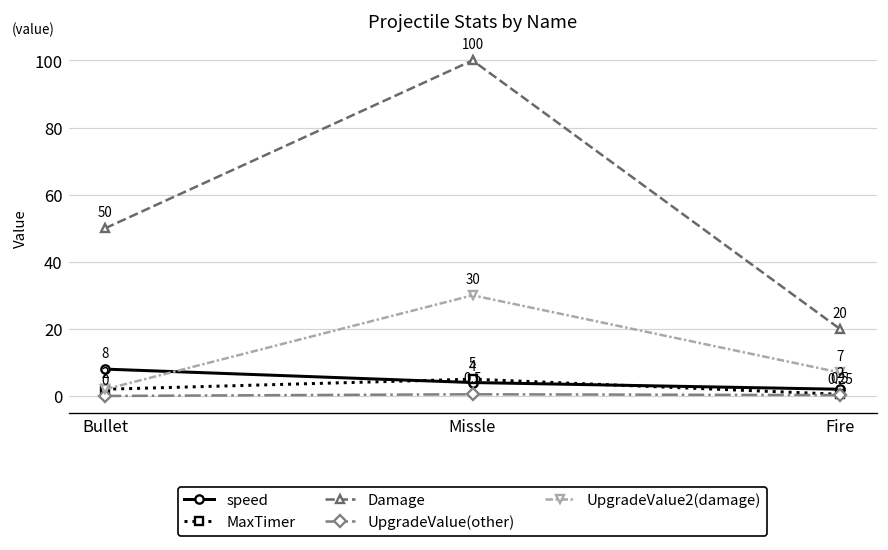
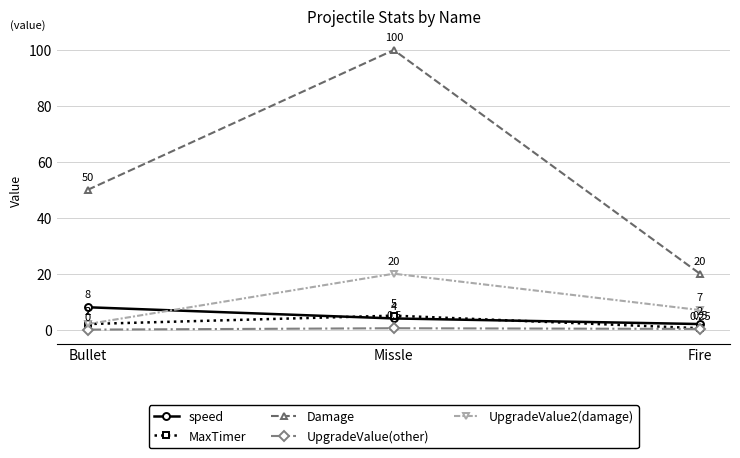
UpgradeValue2(damage), Missle: 30 -> 20
